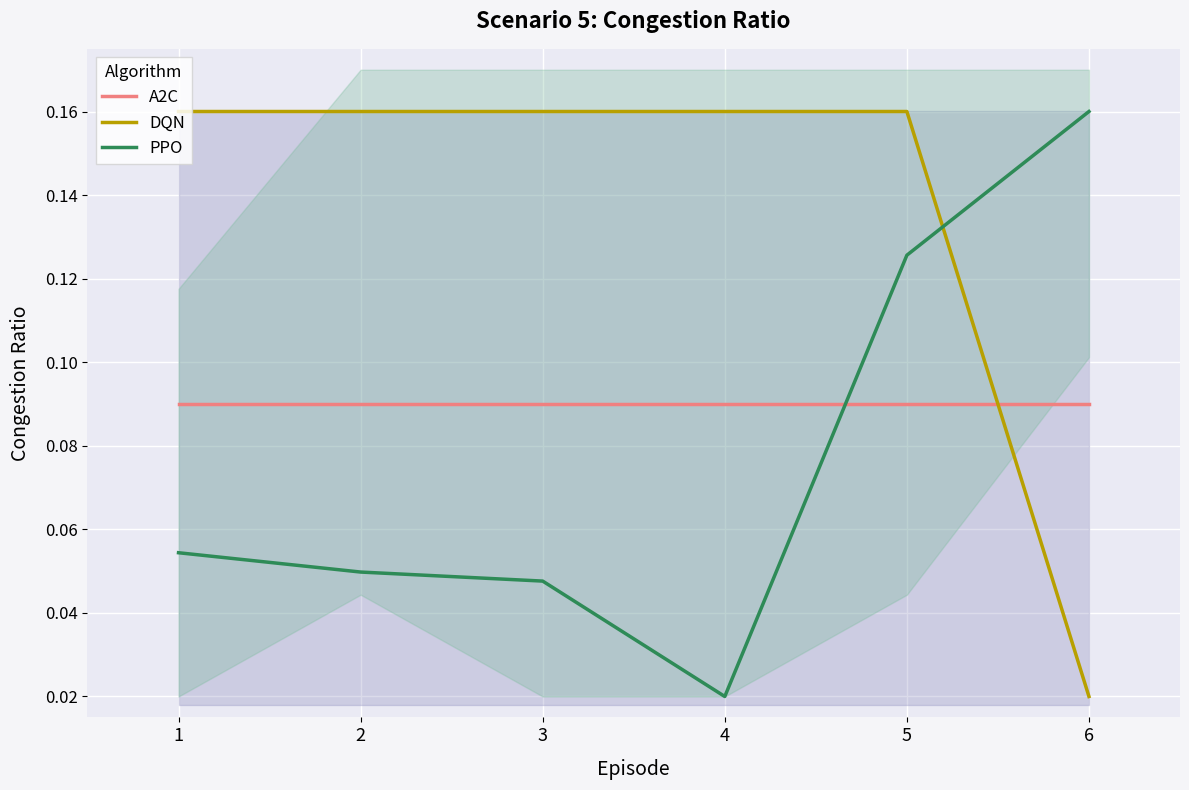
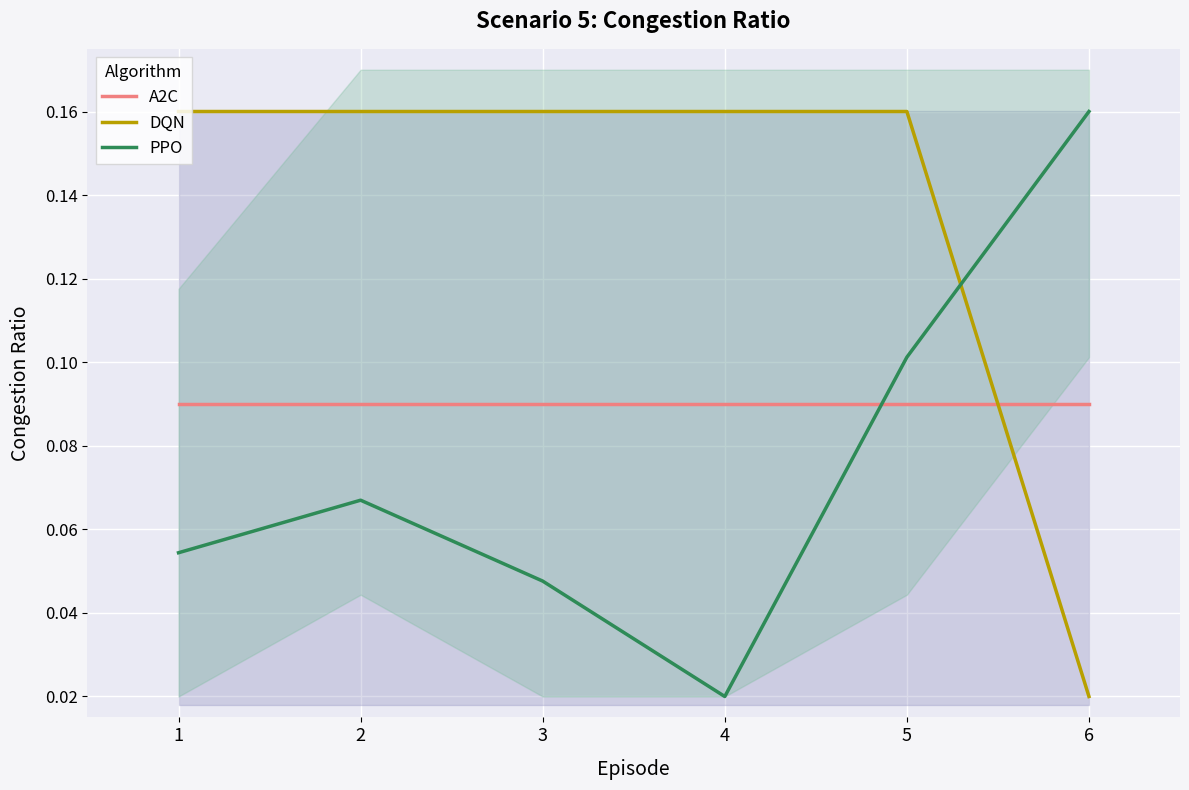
PPO, 2: 0.050 -> 0.067
PPO, 5: 0.126 -> 0.101
